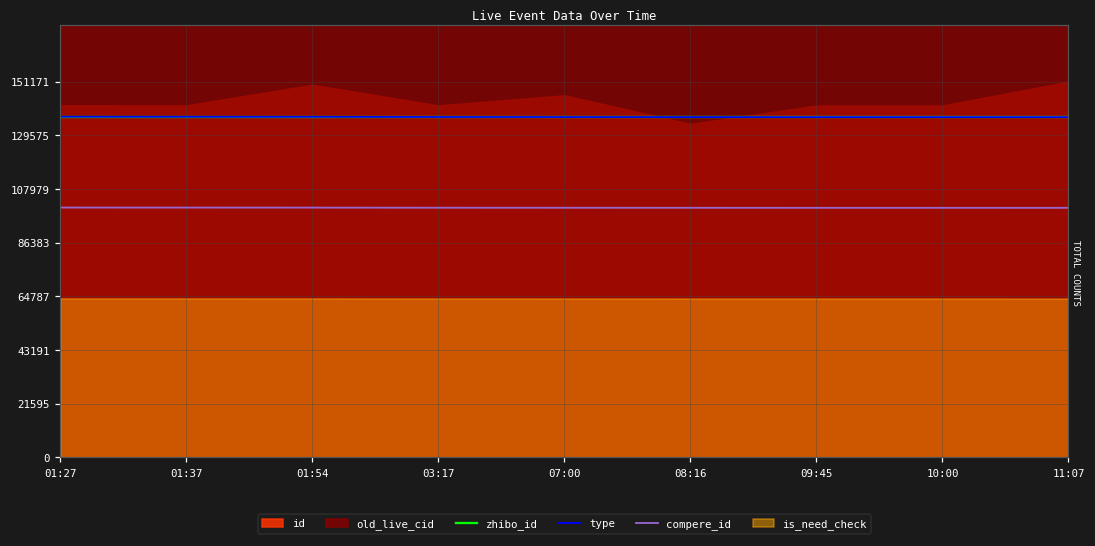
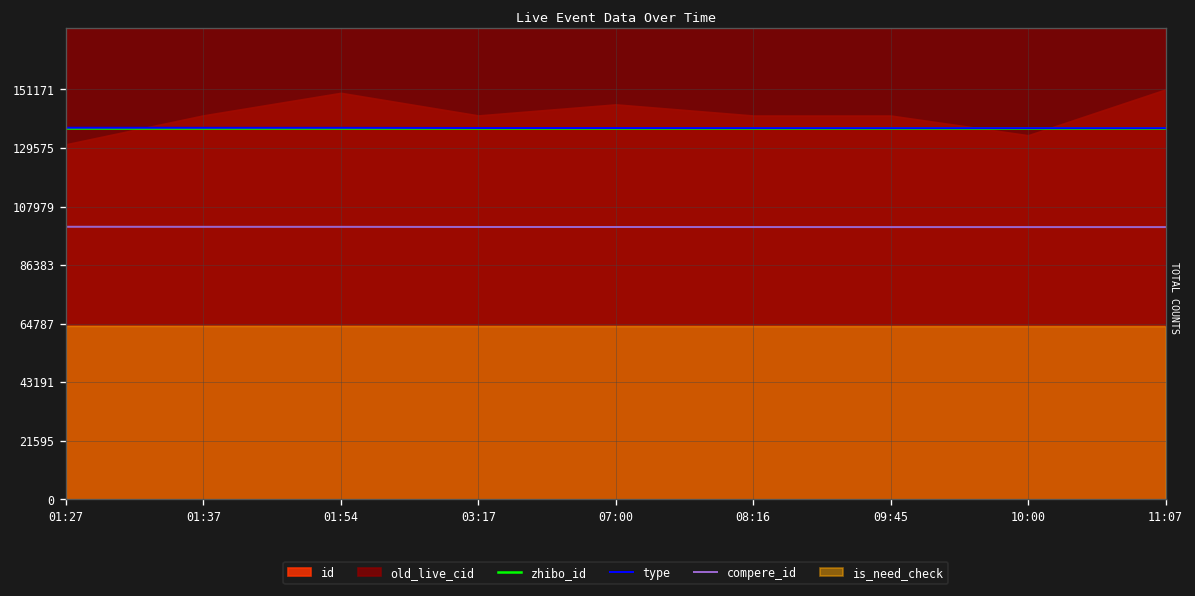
id, 01:27: 142000 -> 131000
id, 08:16: 134000 -> 142000
id, 10:00: 142000 -> 134000
